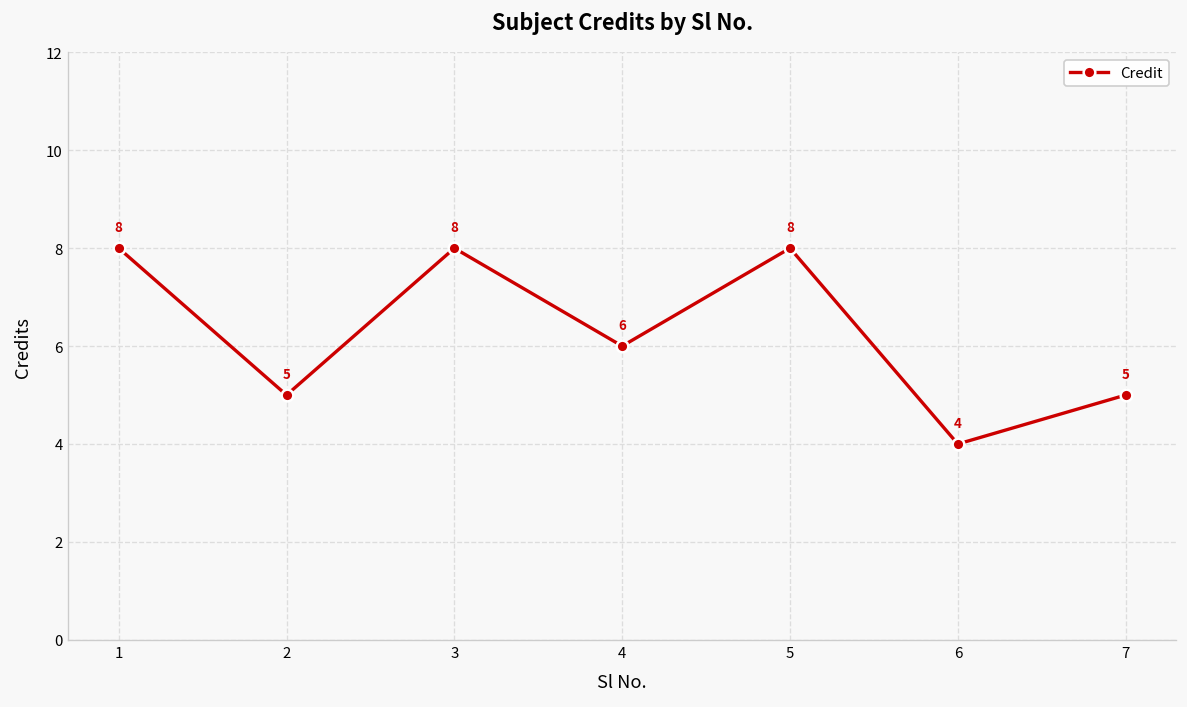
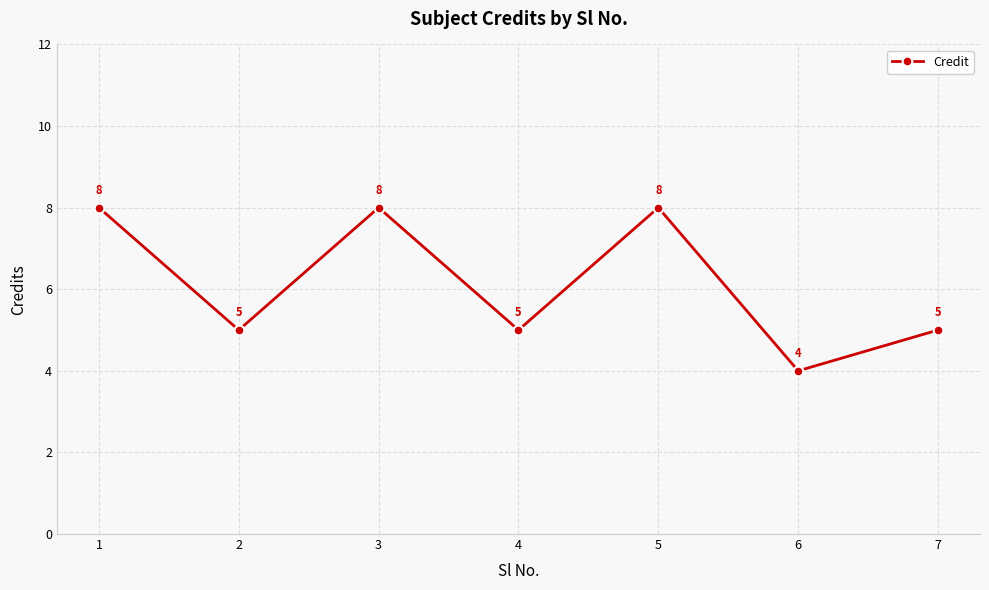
4: 6 -> 5
